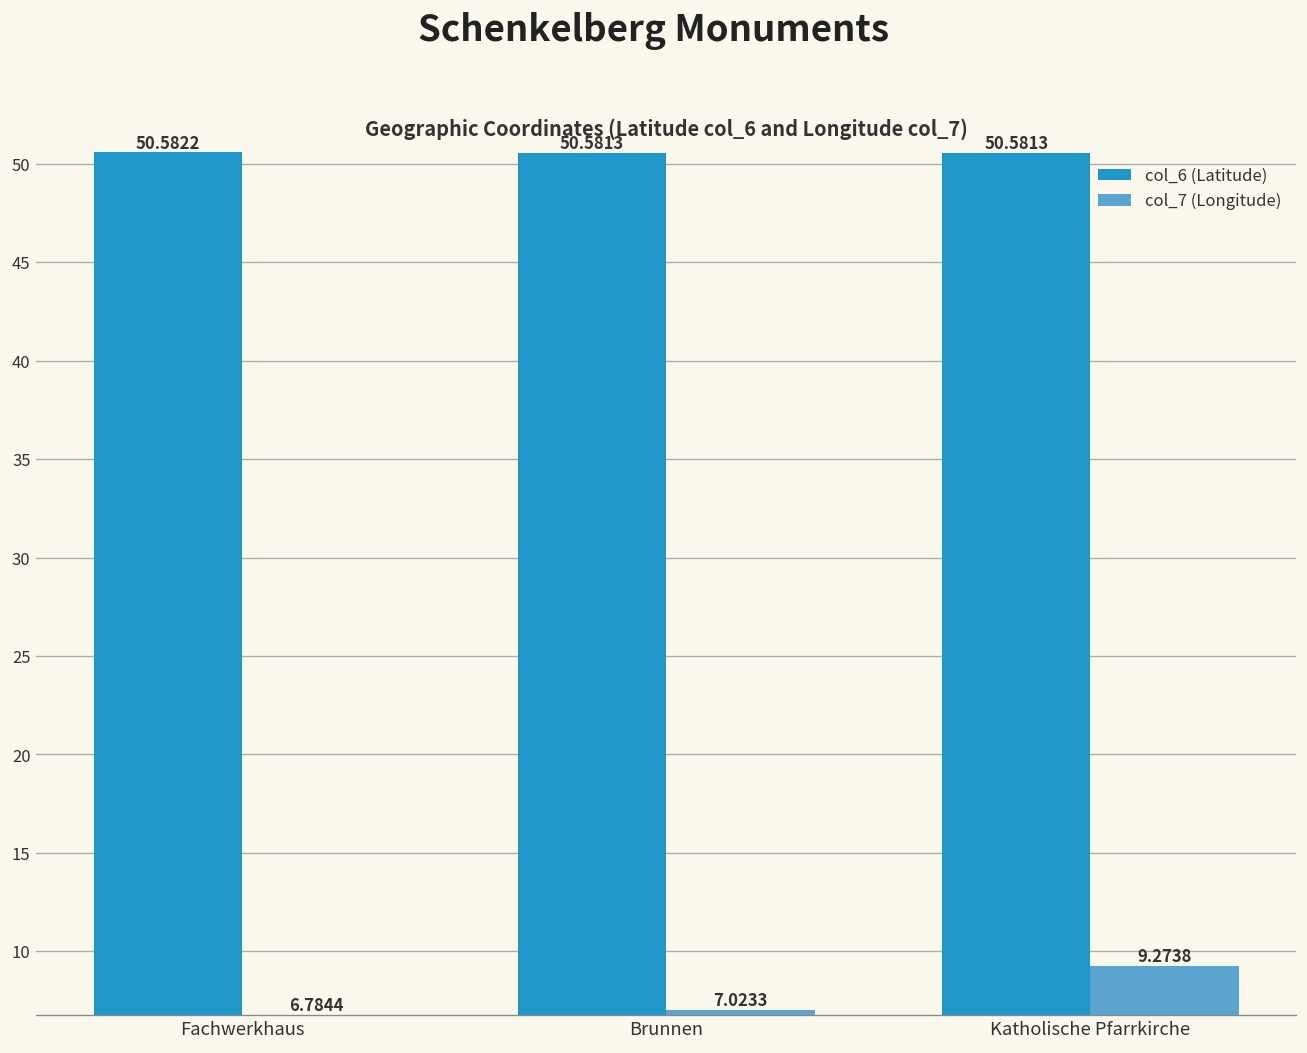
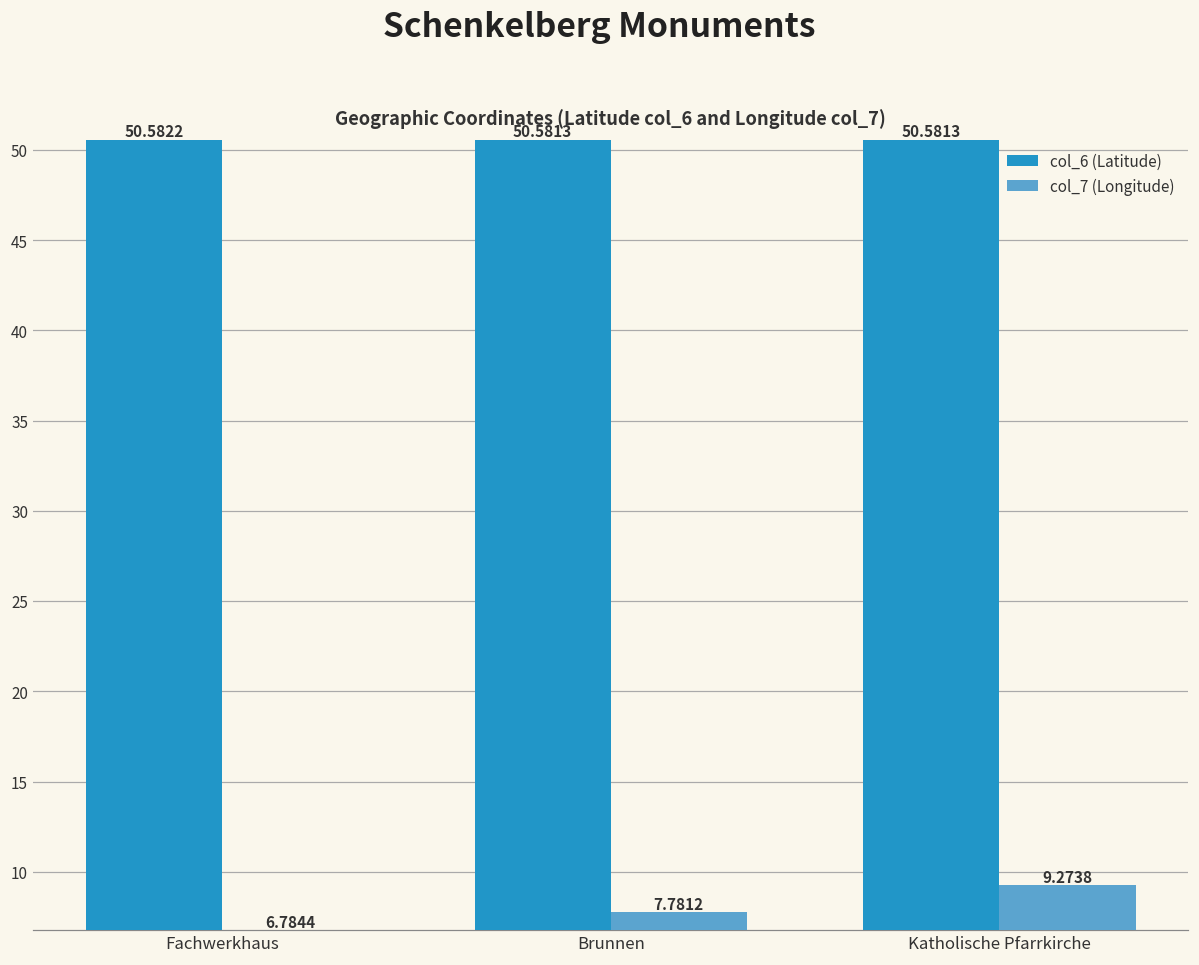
col_7 (Longitude), Brunnen: 7.0233 -> 7.7812
